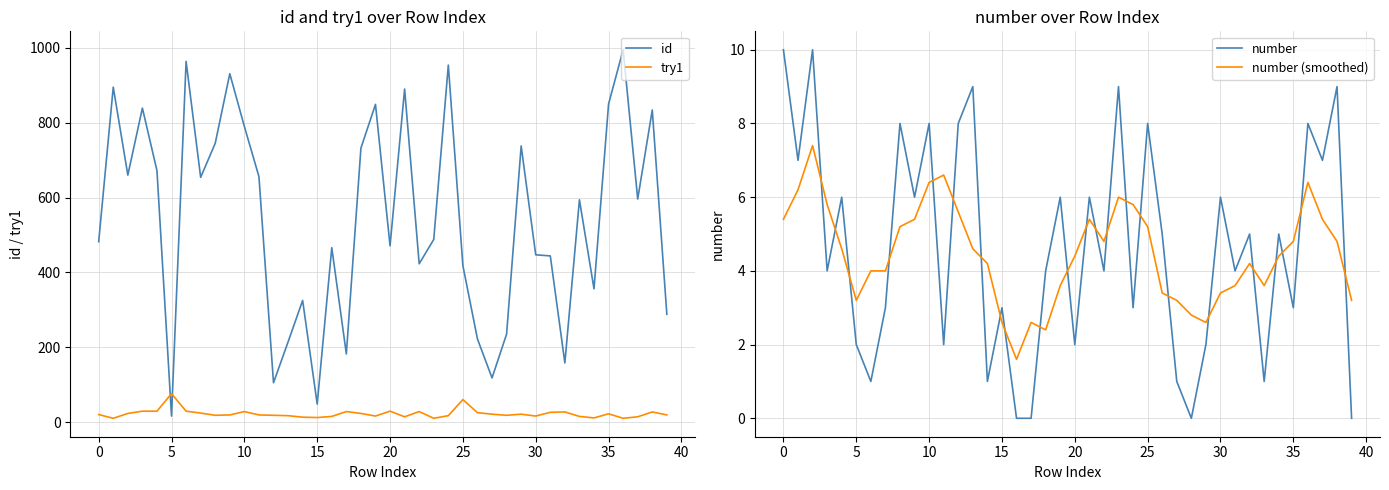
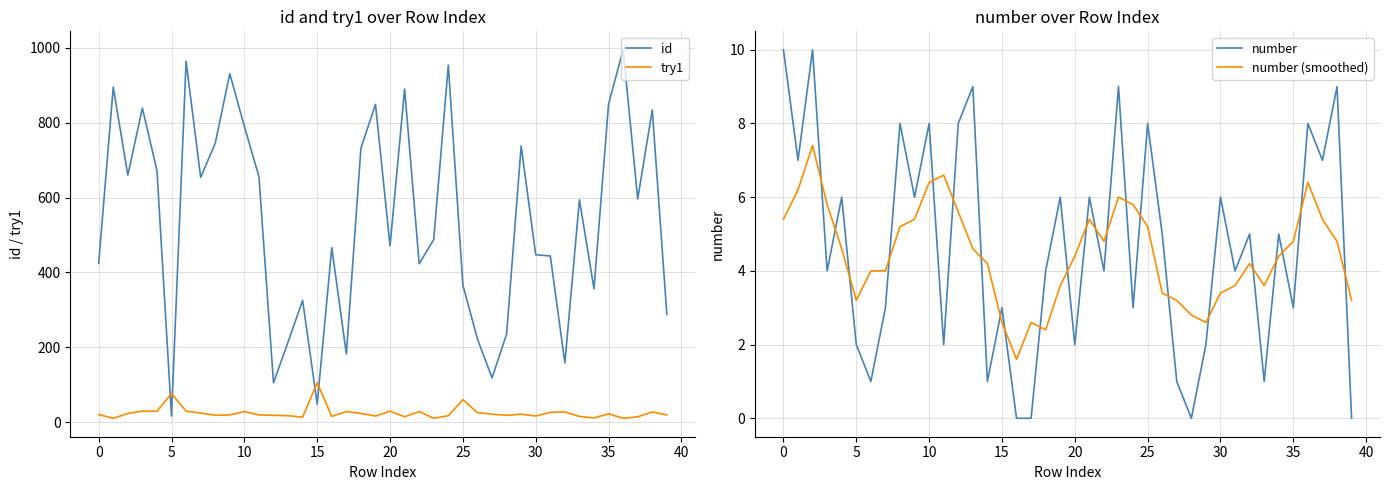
id and try1 over Row Index, id, 0: 480 -> 420
id and try1 over Row Index, try1, 15: 10 -> 110
id and try1 over Row Index, id, 25: 420 -> 370
